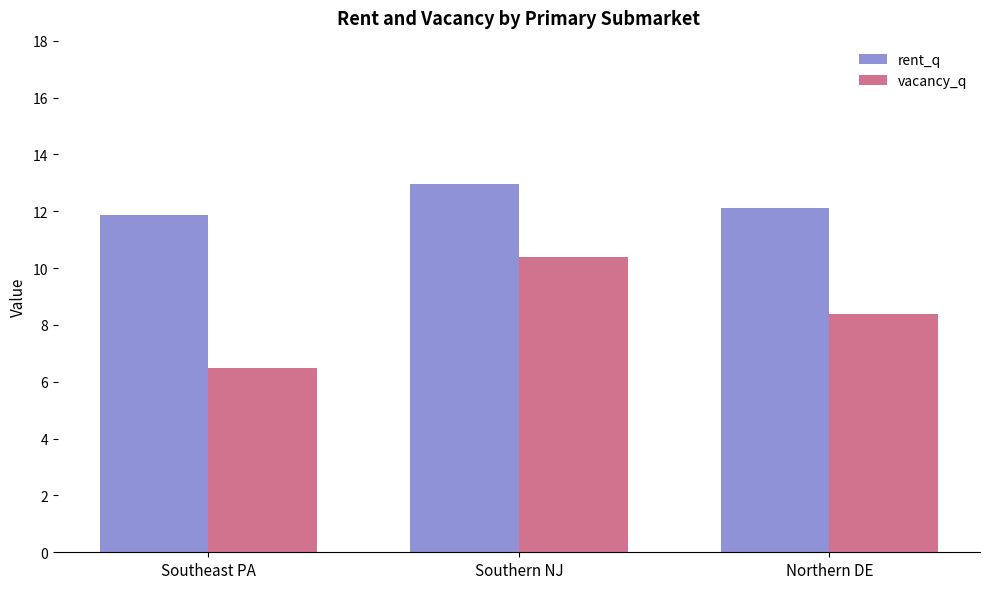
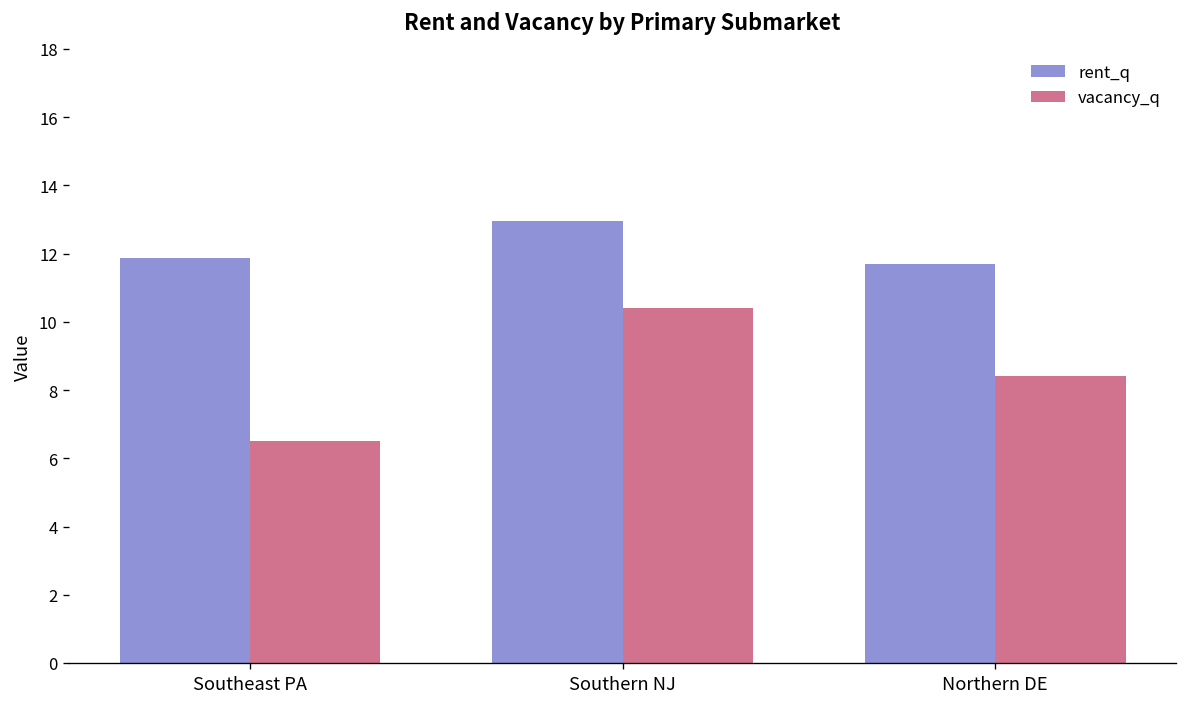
rent_q, Northern DE: 12.1 -> 11.7
